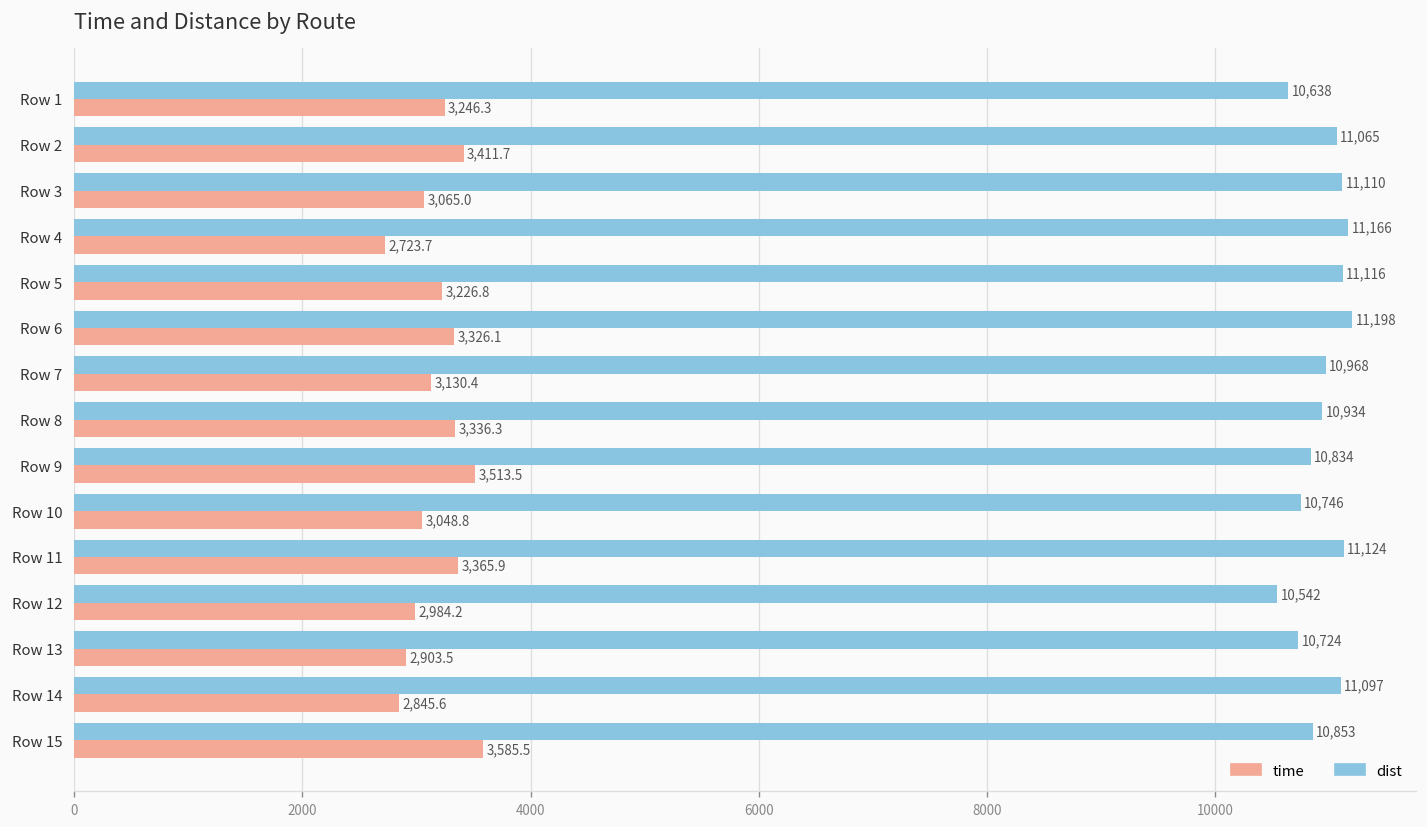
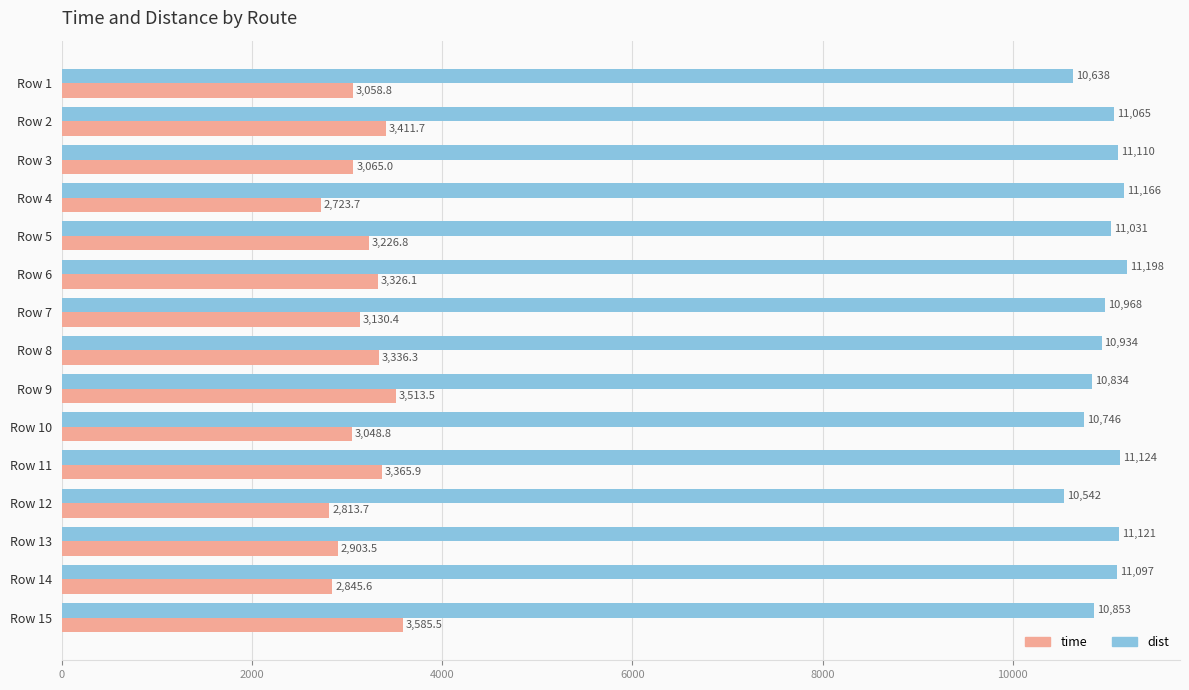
time, Row 1: 3,246.3 -> 3,058.8
dist, Row 5: 11,116 -> 11,031
time, Row 12: 2,984.2 -> 2,813.7
dist, Row 13: 10,724 -> 11,121
